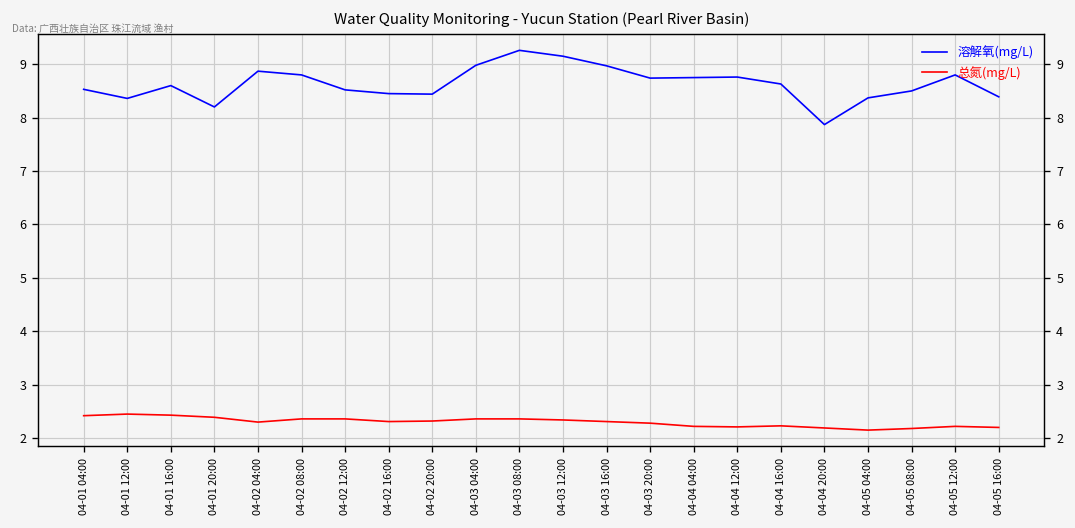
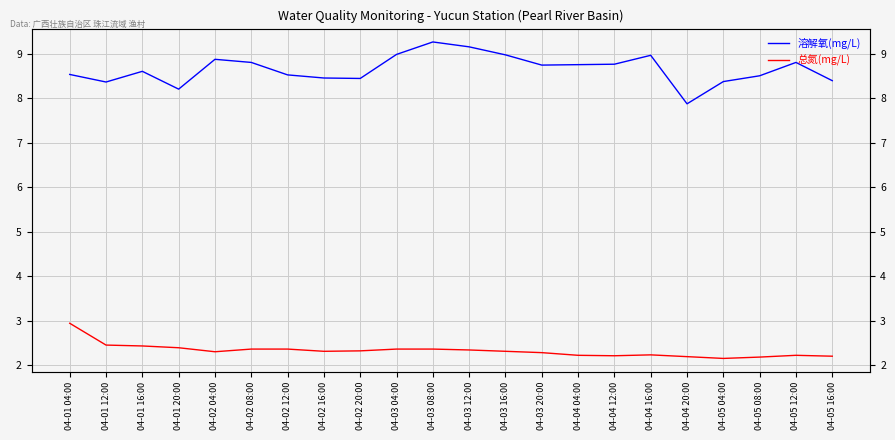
总氮(mg/L), 04-01 04:00: 2.4 -> 2.9
溶解氧(mg/L), 04-04 16:00: 8.6 -> 9.0
